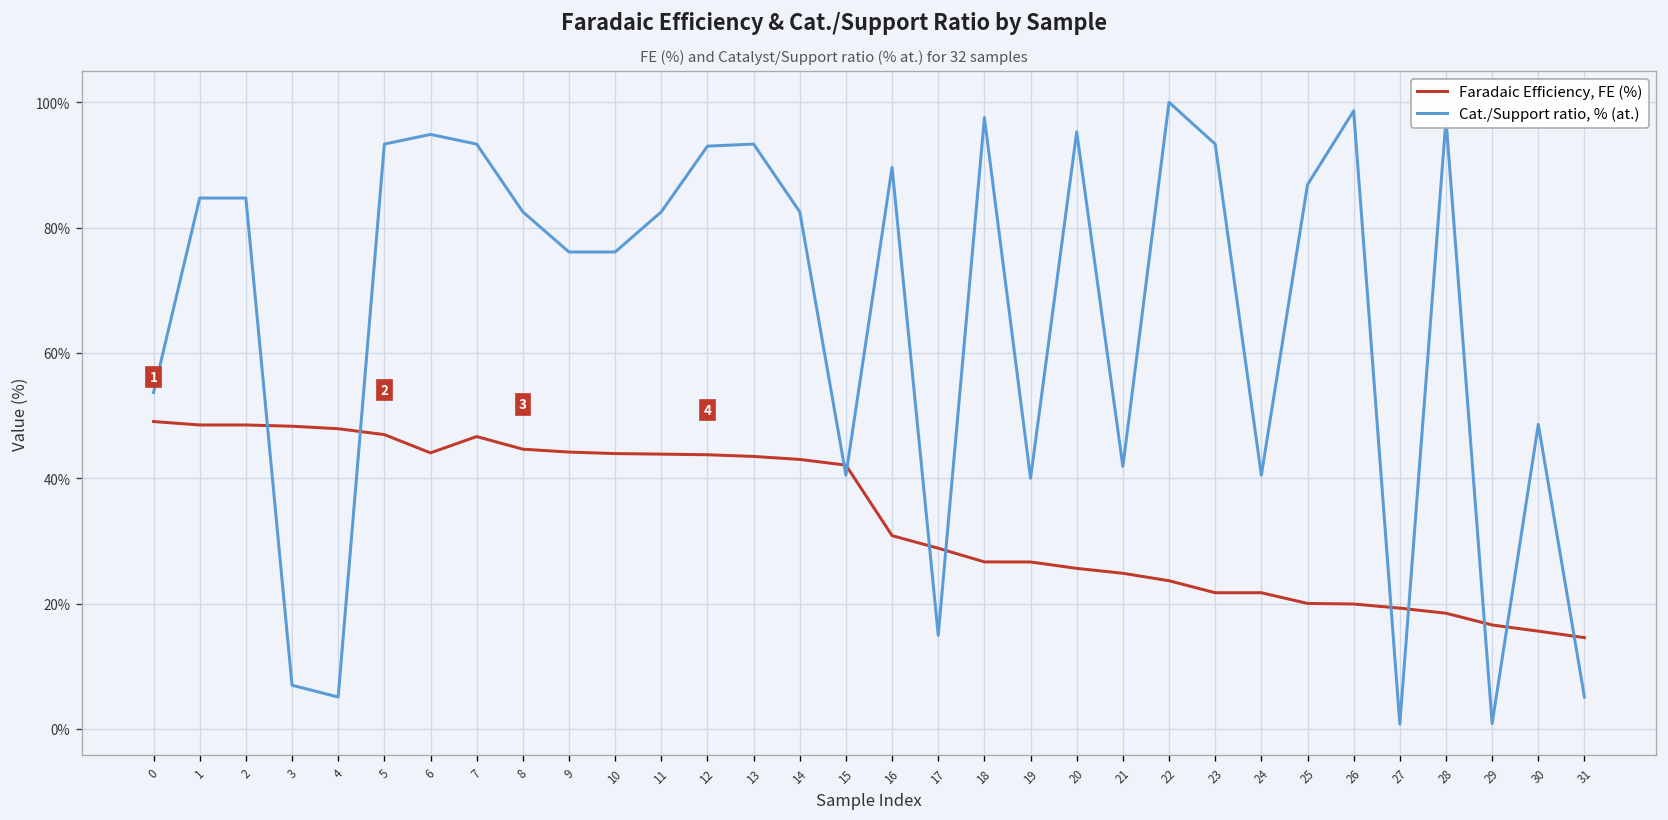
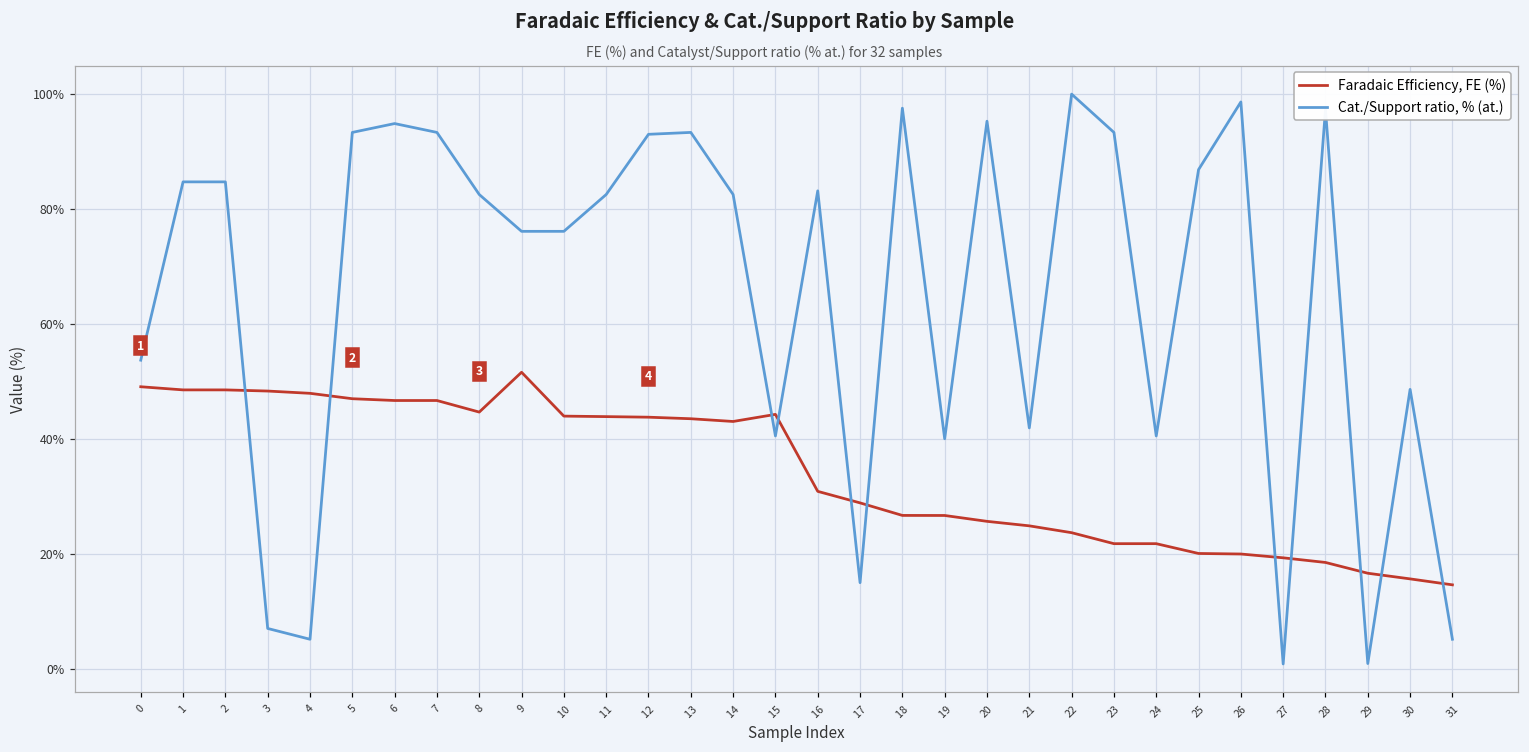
Faradaic Efficiency, FE (%), 6: 44% -> 47%
Faradaic Efficiency, FE (%), 9: 44% -> 52%
Faradaic Efficiency, FE (%), 15: 42% -> 44%
Cat./Support ratio, % (at.), 16: 90% -> 83%
